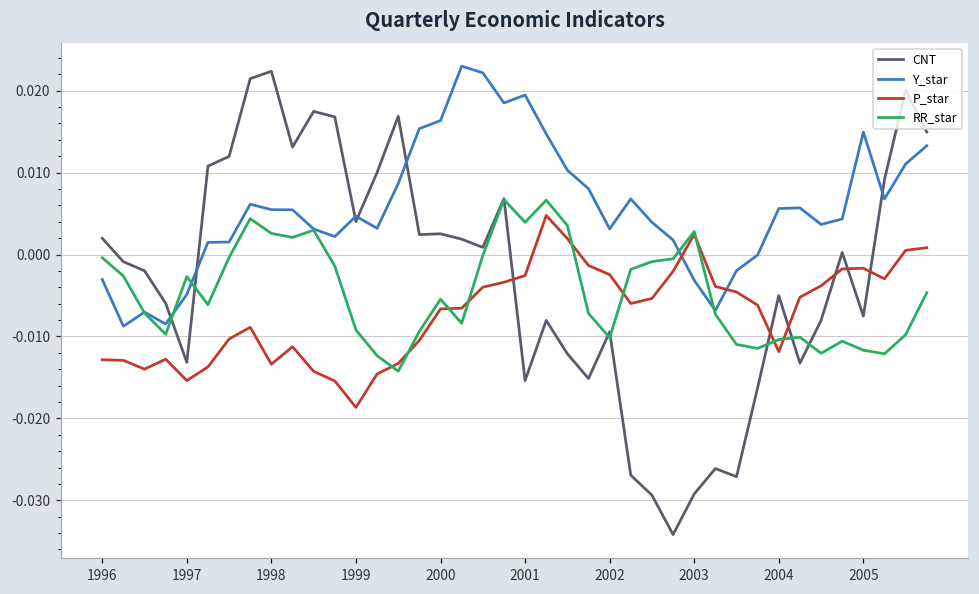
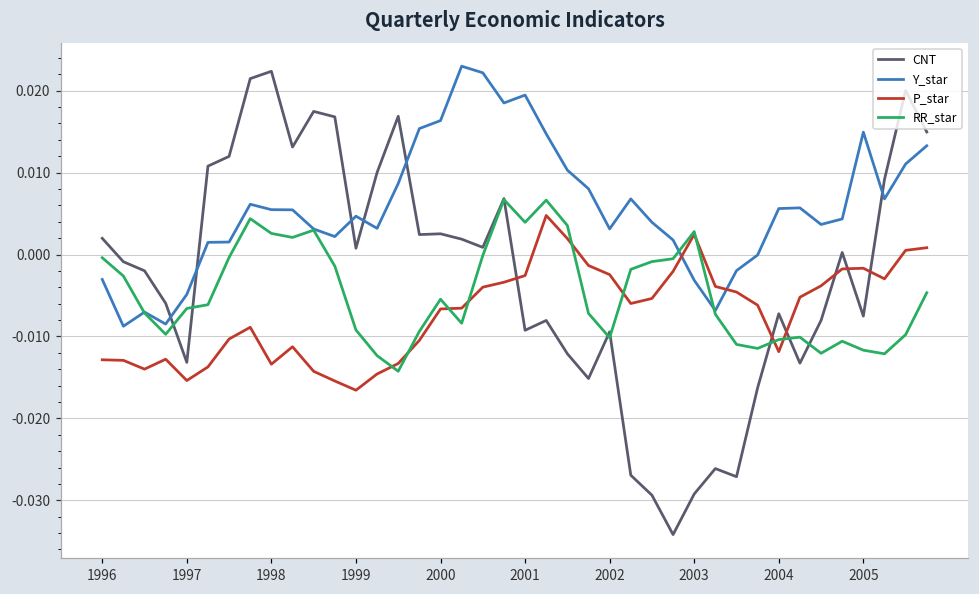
RR_star, 1997: -0.003 -> -0.007
CNT, 1999: 0.004 -> 0.001
P_star, 1999: -0.019 -> -0.017
CNT, 2001: -0.015 -> -0.009
CNT, 2004: -0.005 -> -0.007
